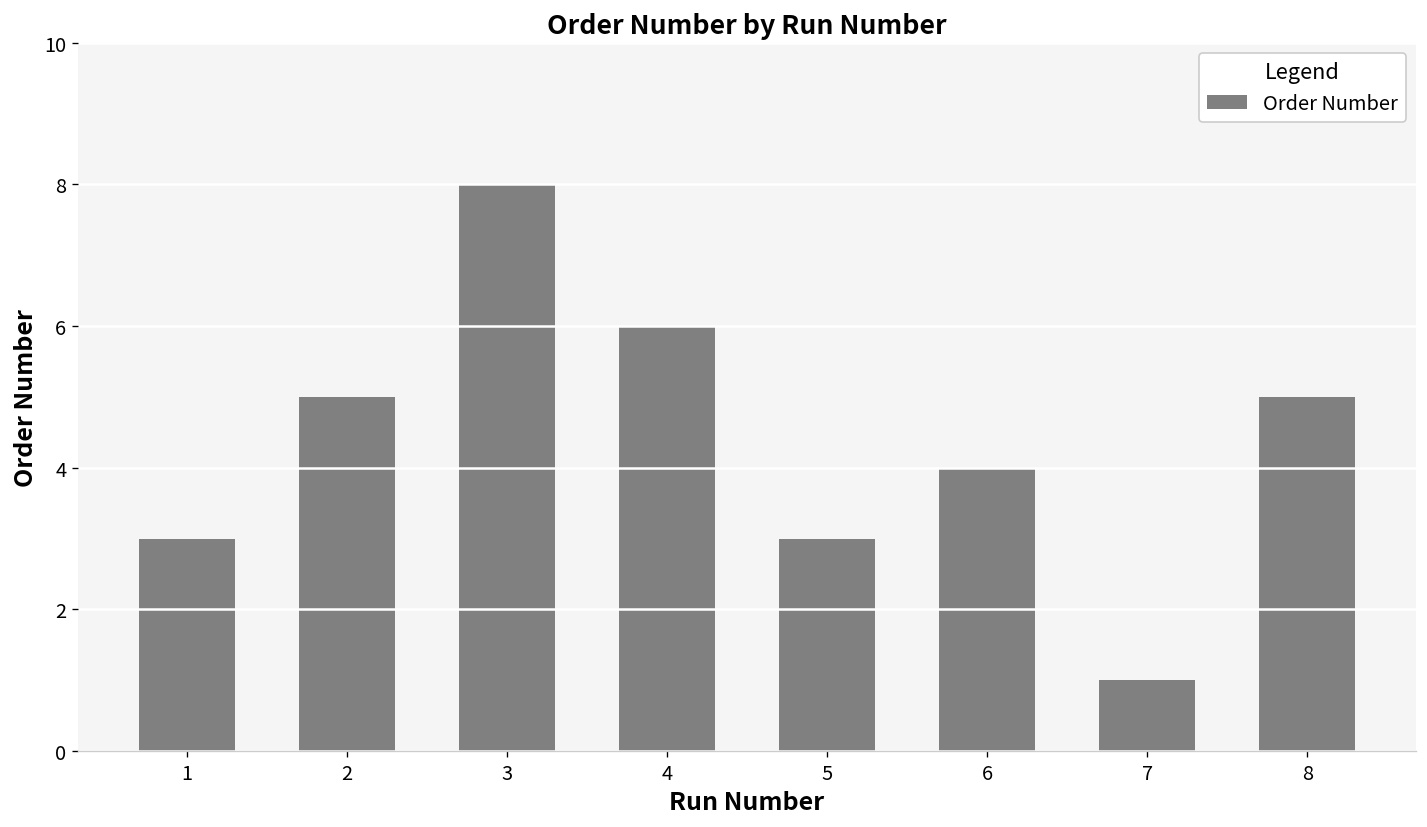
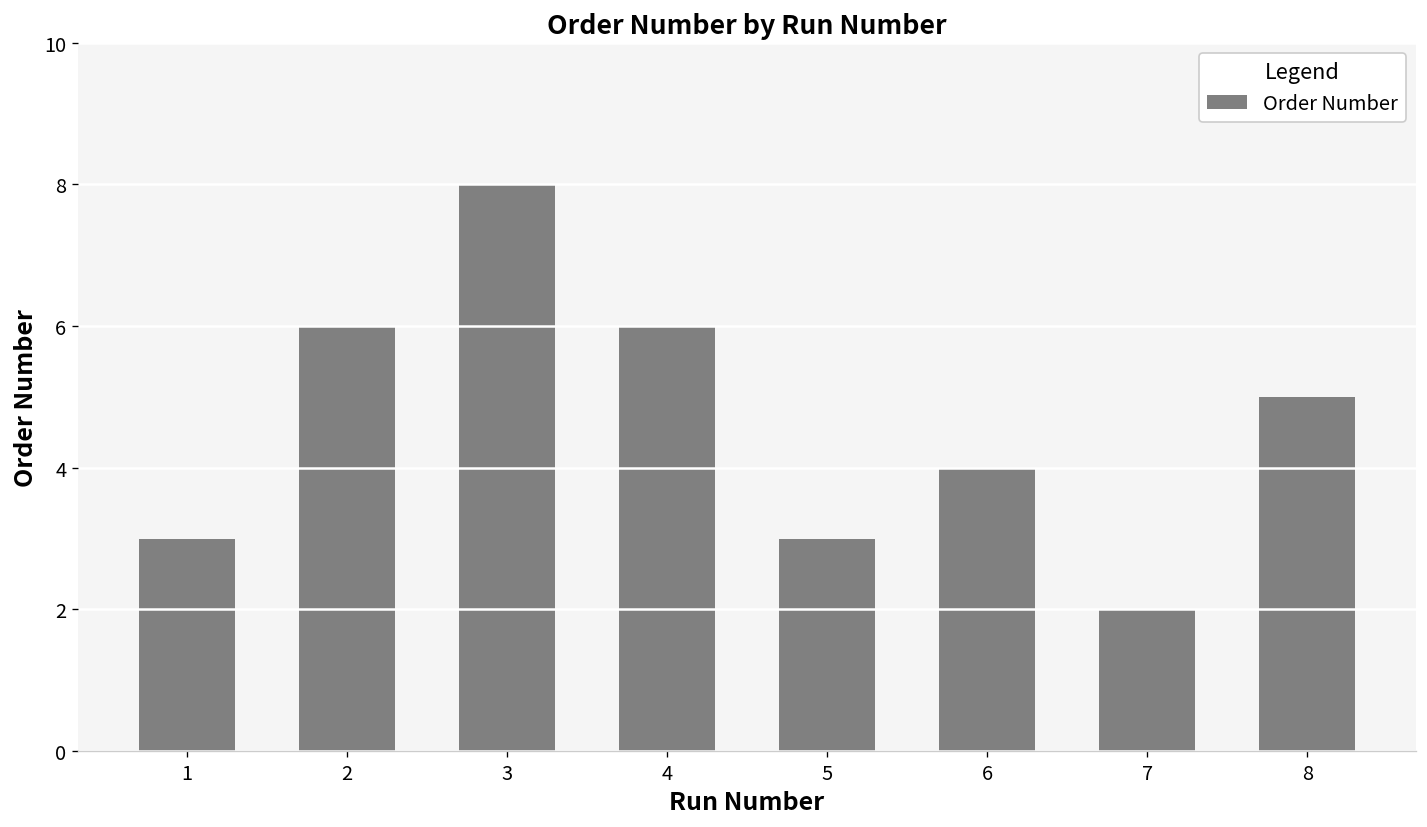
2: 5 -> 6
7: 1 -> 2
